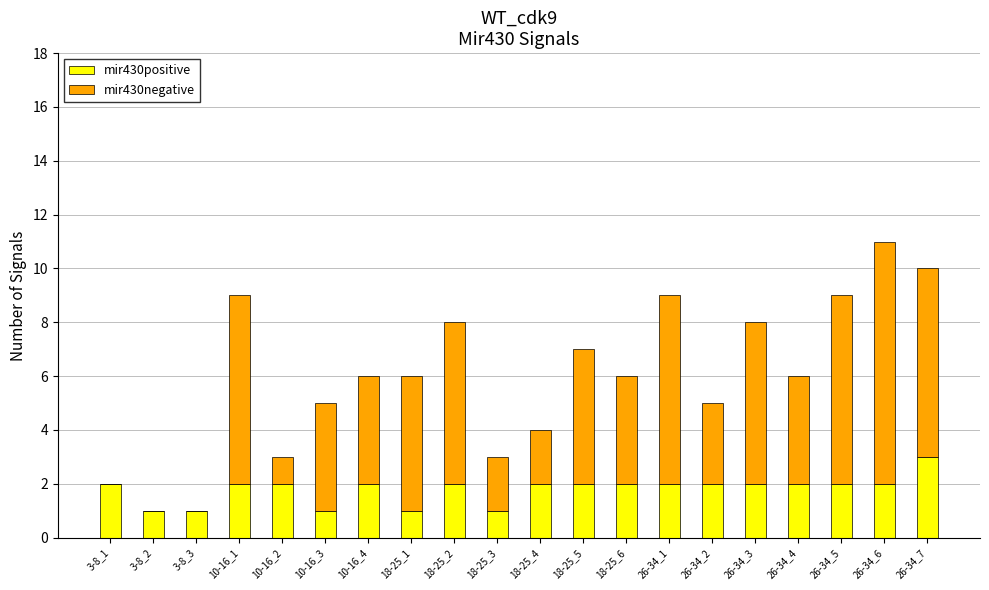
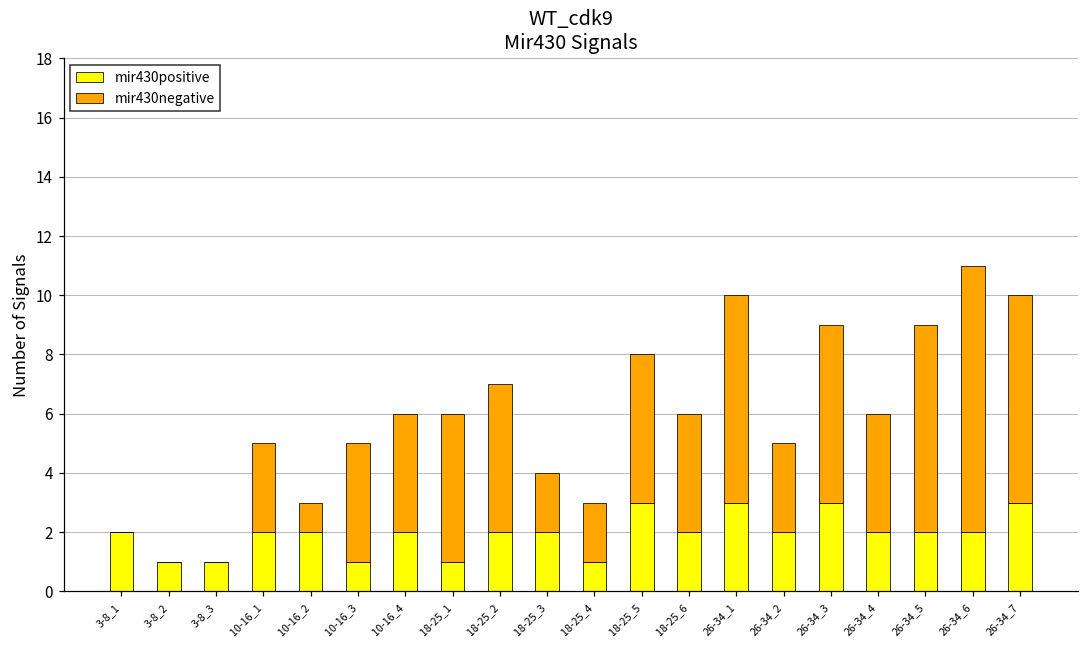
mir430negative, 10-16_1: 7 -> 3
mir430negative, 18-25_2: 6 -> 5
mir430positive, 18-25_3: 1 -> 2
mir430positive, 18-25_4: 2 -> 1
mir430positive, 18-25_5: 2 -> 3
mir430positive, 26-34_1: 2 -> 3
mir430positive, 26-34_3: 2 -> 3
